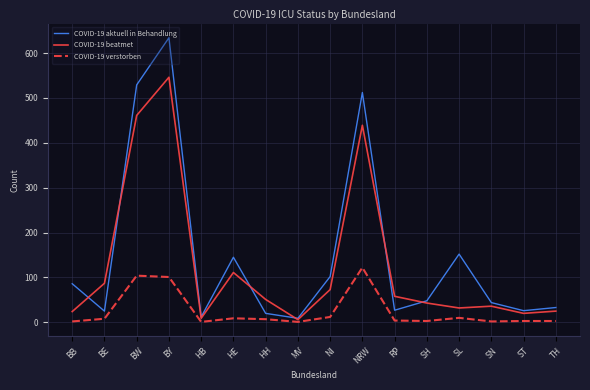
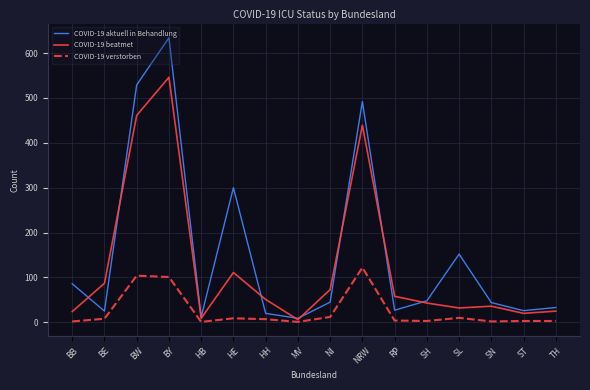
COVID-19 aktuell in Behandlung, HE: 150 -> 300
COVID-19 aktuell in Behandlung, NI: 100 -> 50
COVID-19 aktuell in Behandlung, NRW: 510 -> 490
